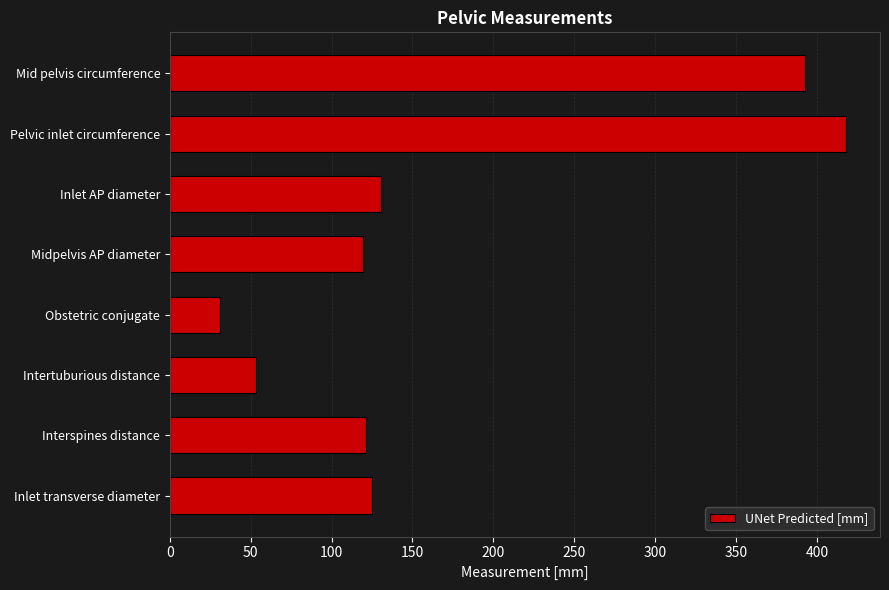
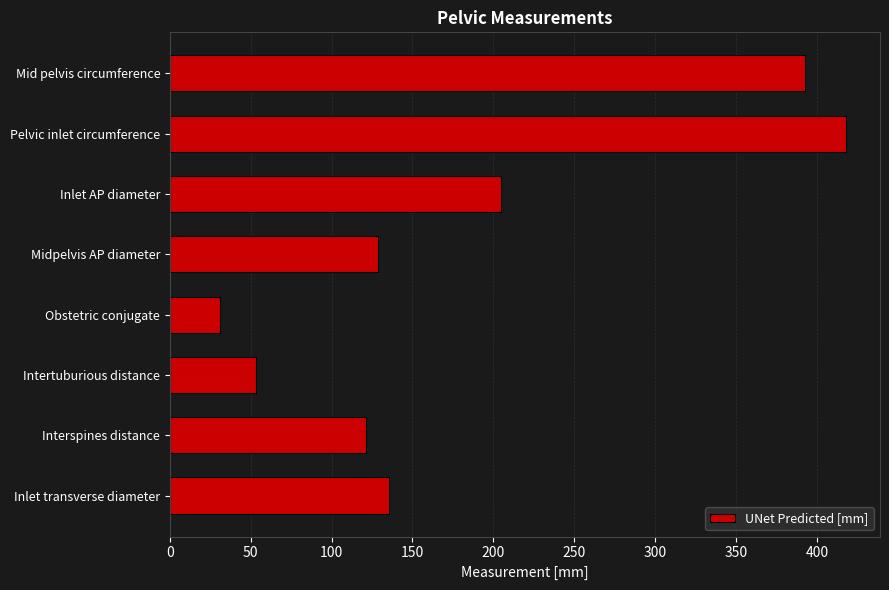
Inlet AP diameter: 130 -> 205
Midpelvis AP diameter: 119 -> 129
Inlet transverse diameter: 125 -> 136
